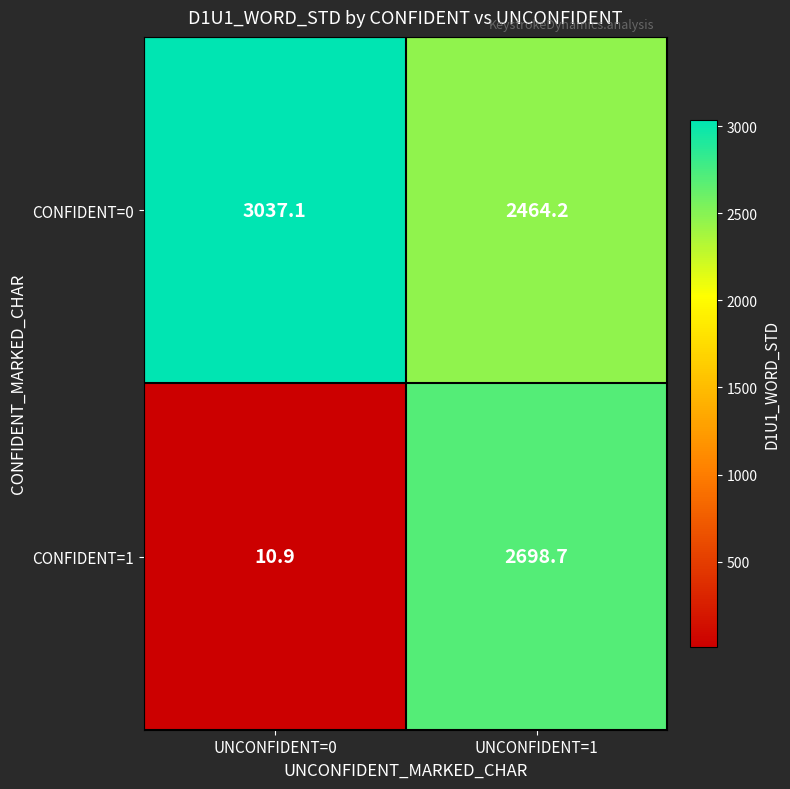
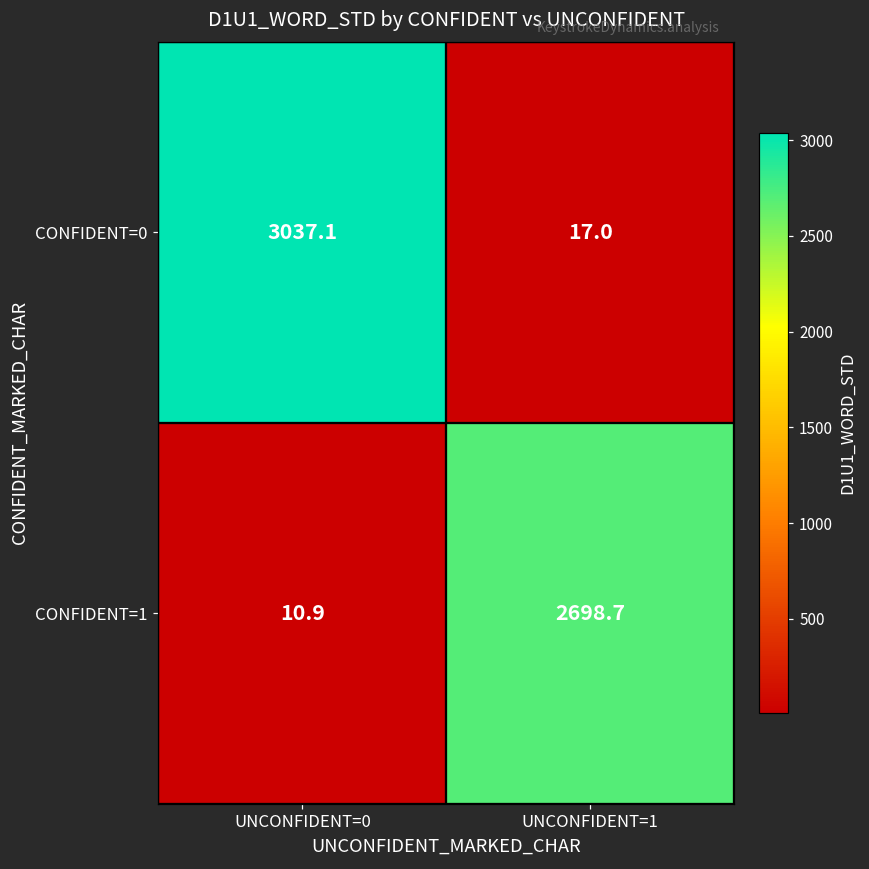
CONFIDENT=0, UNCONFIDENT=1: 2464.2 -> 17.0
